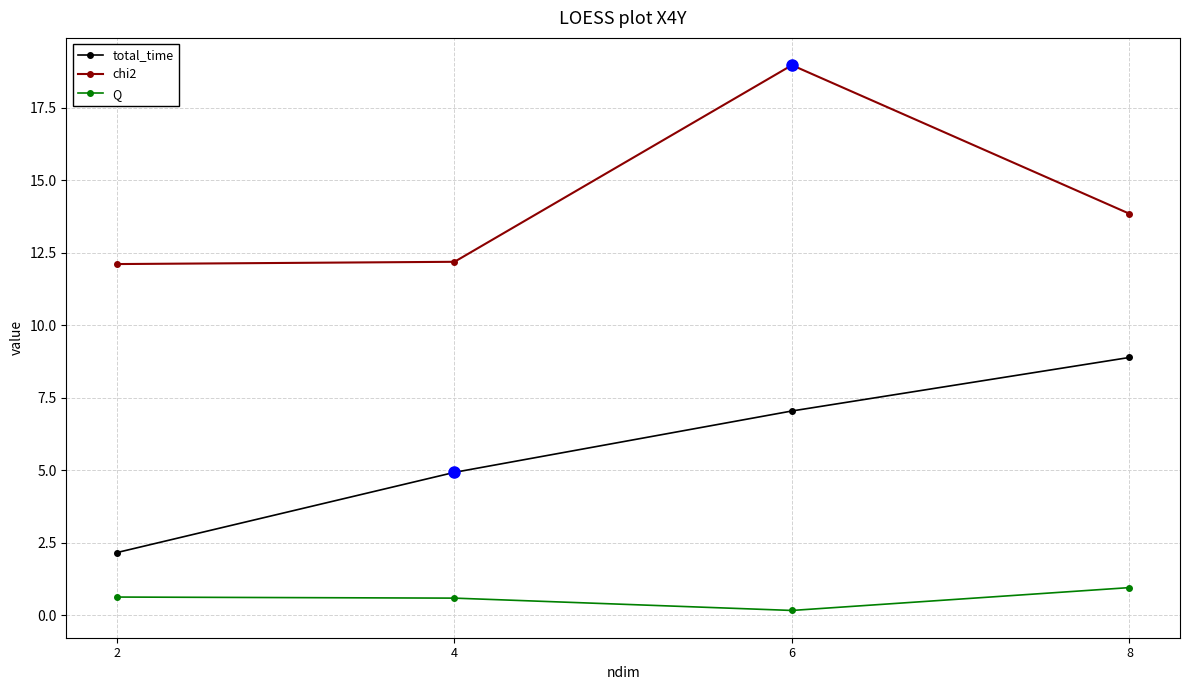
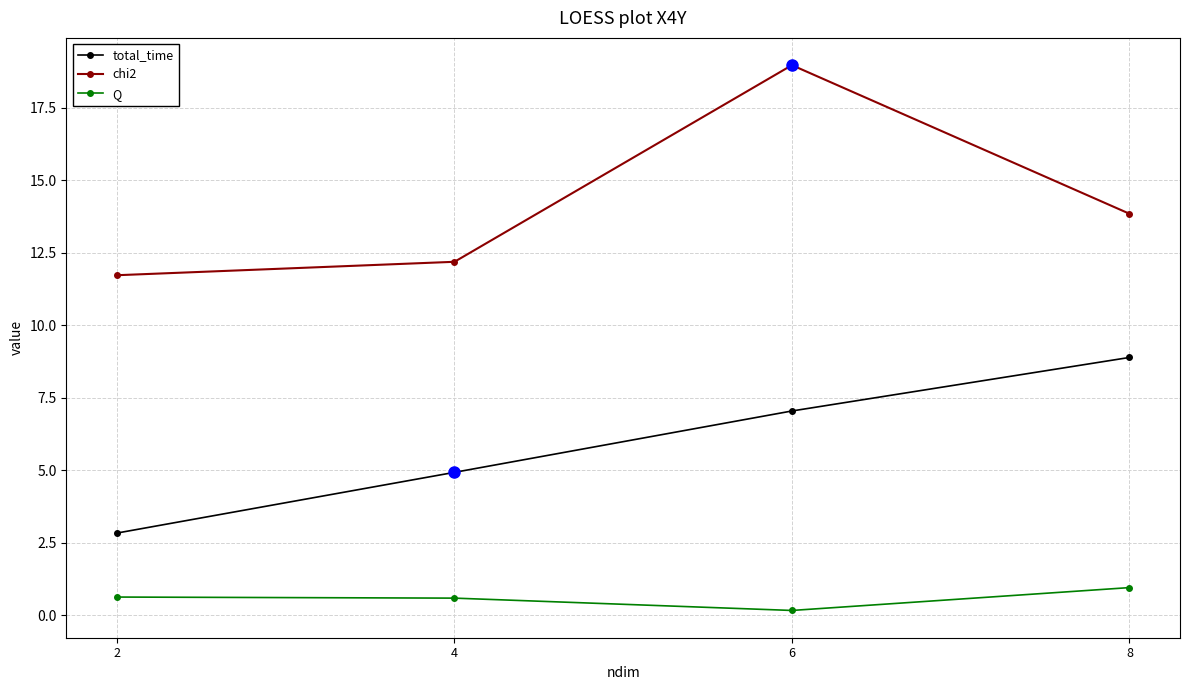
total_time, 2: 2.2 -> 2.8
chi2, 2: 12.1 -> 11.7
